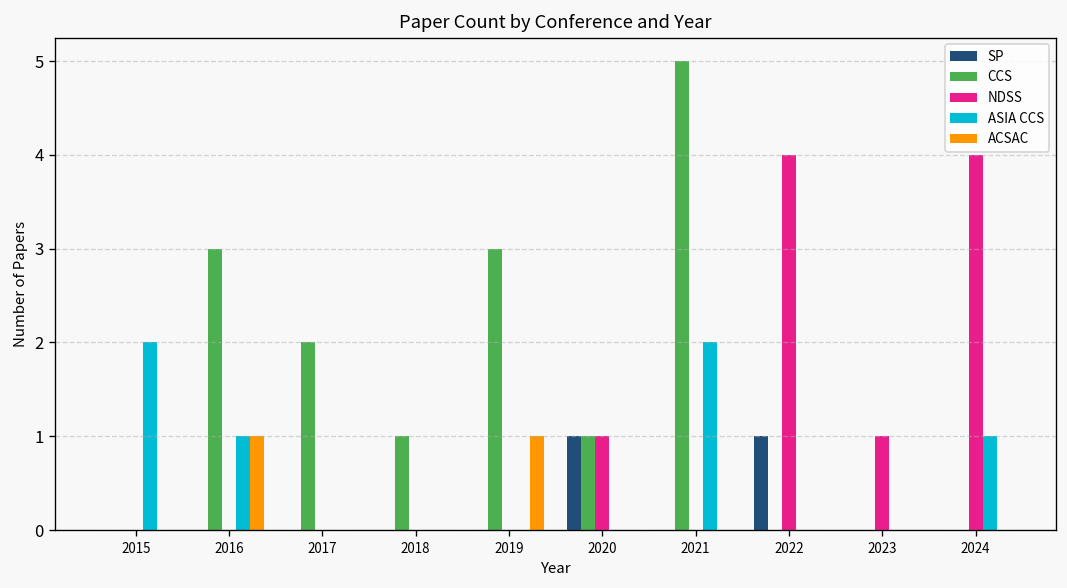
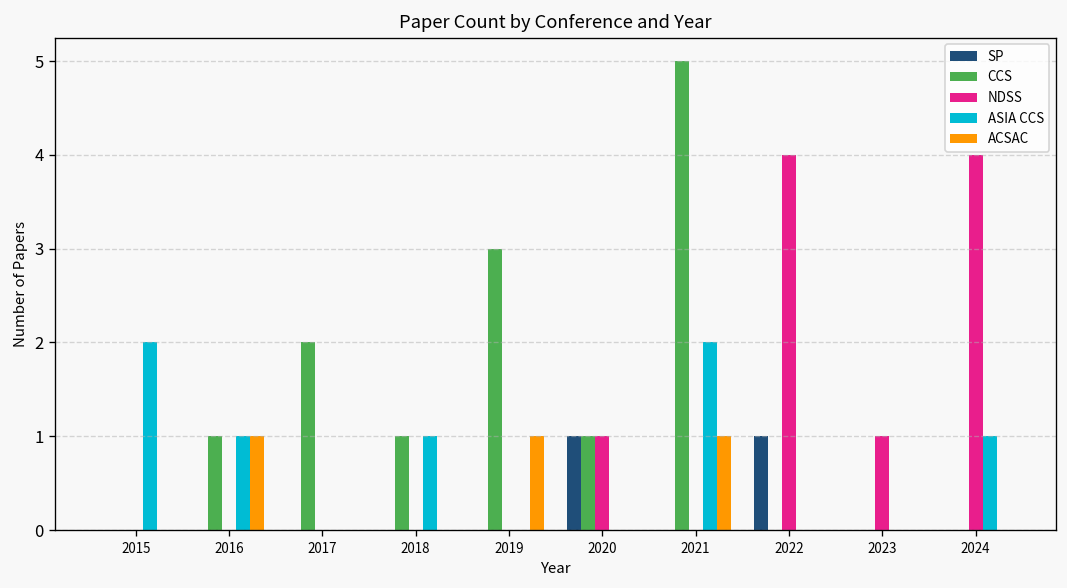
CCS, 2016: 3 -> 1
ASIA CCS, 2018: 0 -> 1
ACSAC, 2021: 0 -> 1
